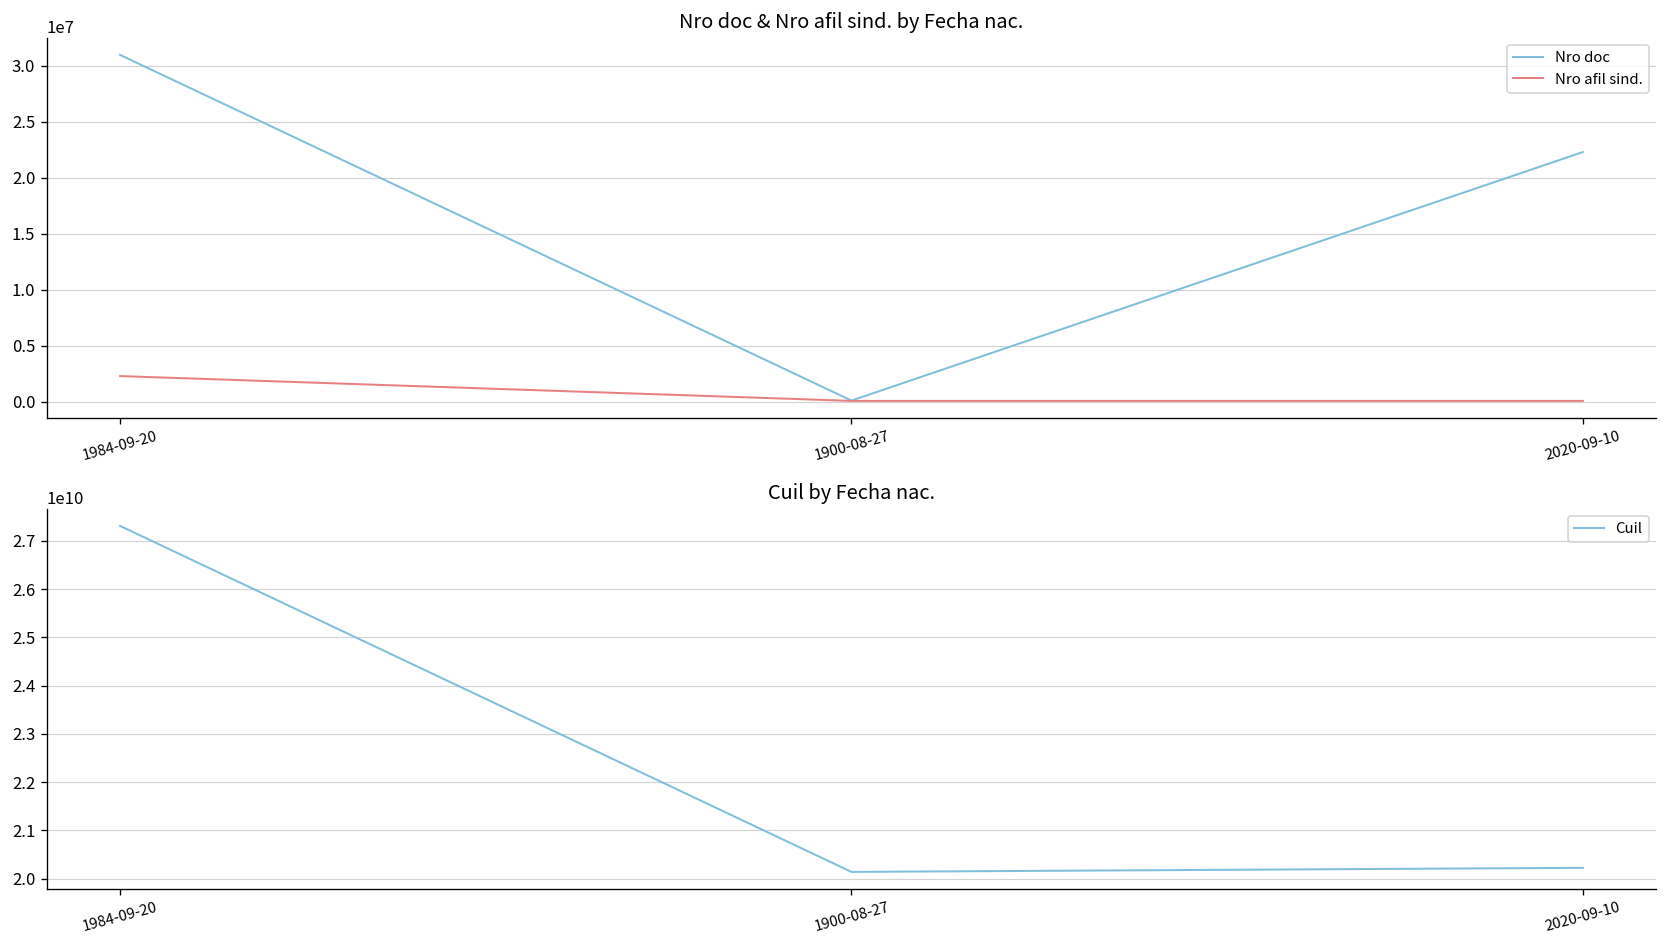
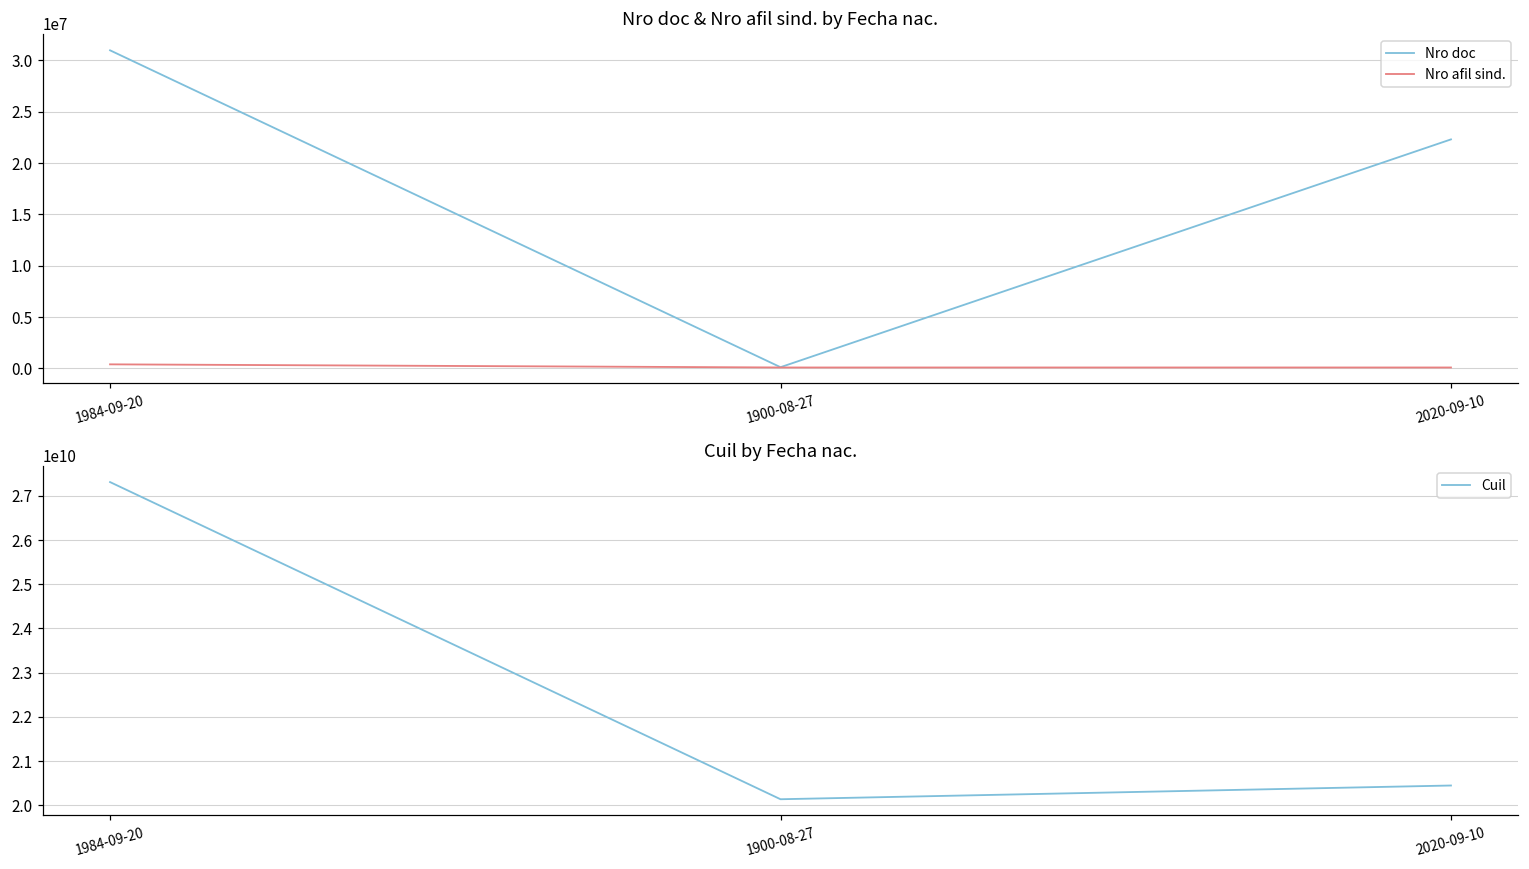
Nro doc & Nro afil sind. by Fecha nac., Nro afil sind., 1984-09-20: 2000000 -> 0
Cuil by Fecha nac., 2020-09-10: 20200000000 -> 20400000000
